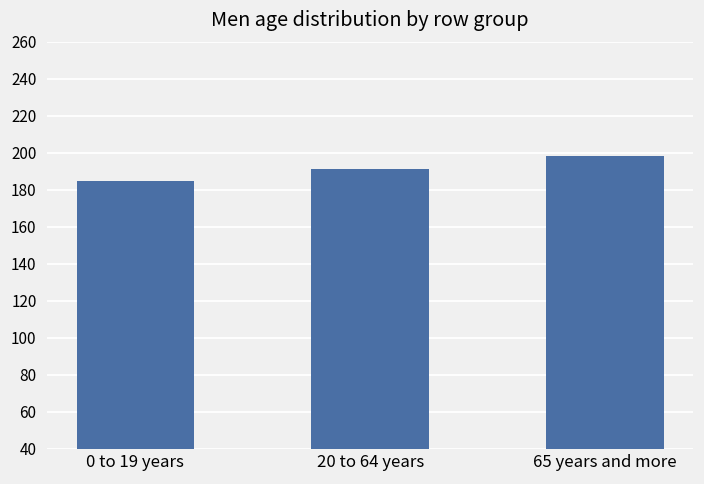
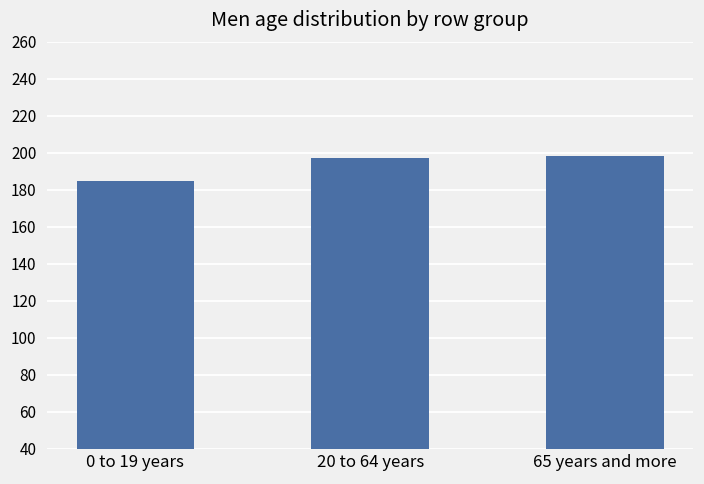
20 to 64 years: 191 -> 197
